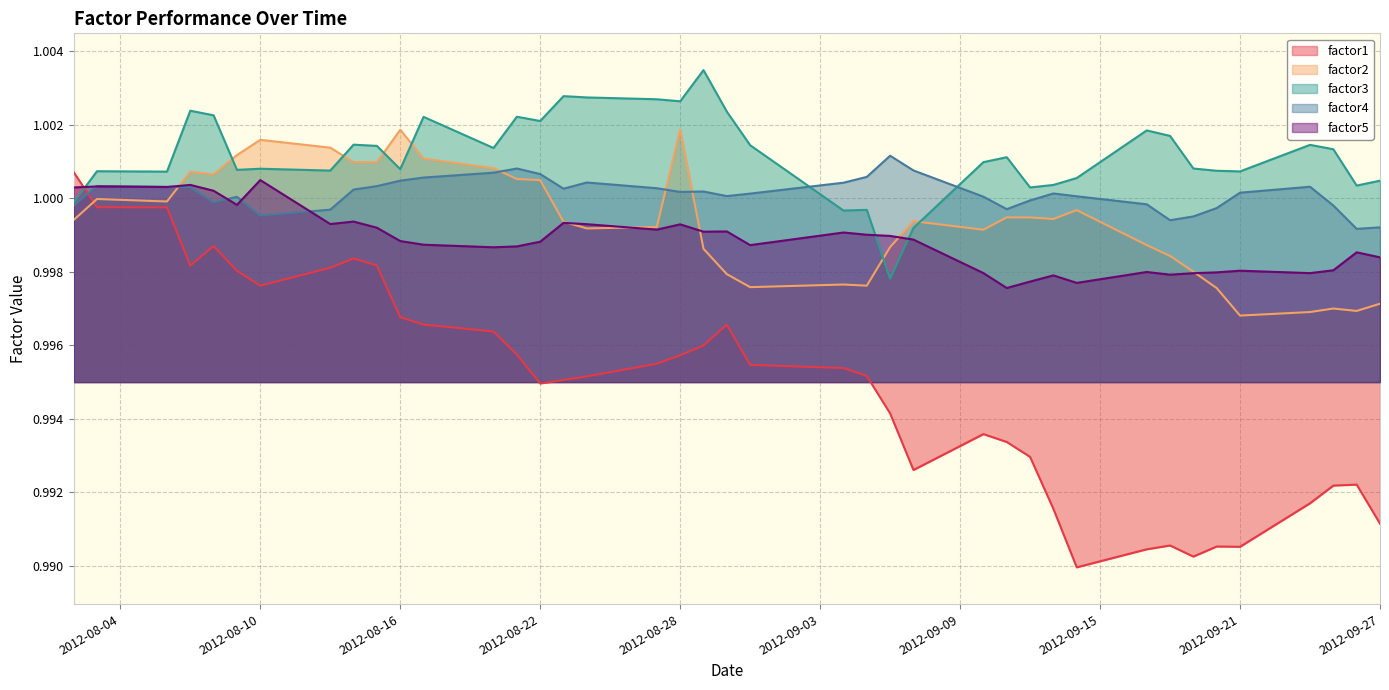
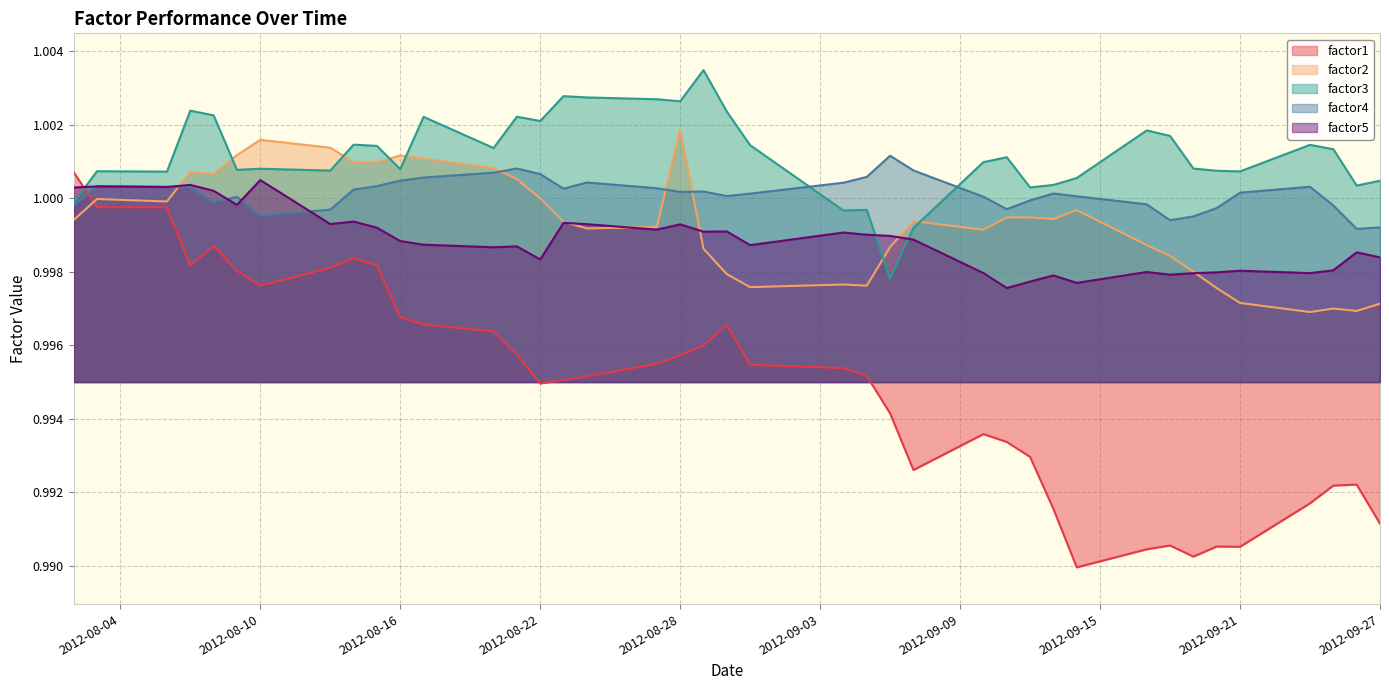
factor2, 2012-08-16: 1.0019 -> 1.0012
factor2, 2012-08-22: 1.0005 -> 1.0000
factor5, 2012-08-22: 0.9988 -> 0.9983
factor2, 2012-09-21: 0.9968 -> 0.9972
